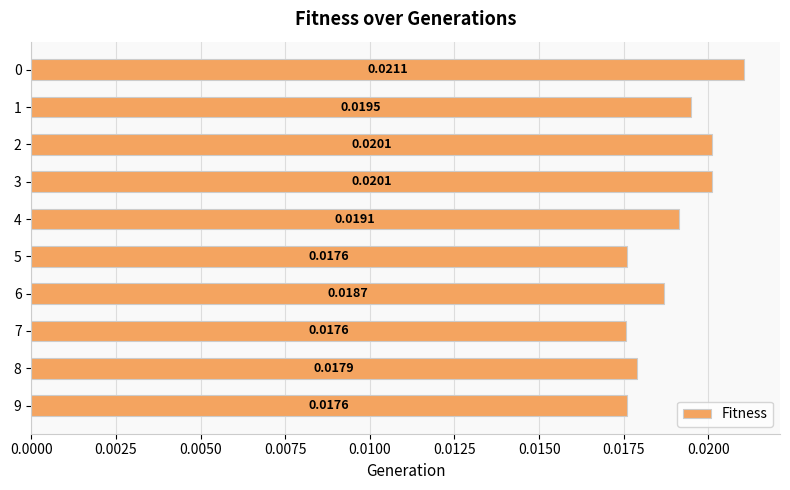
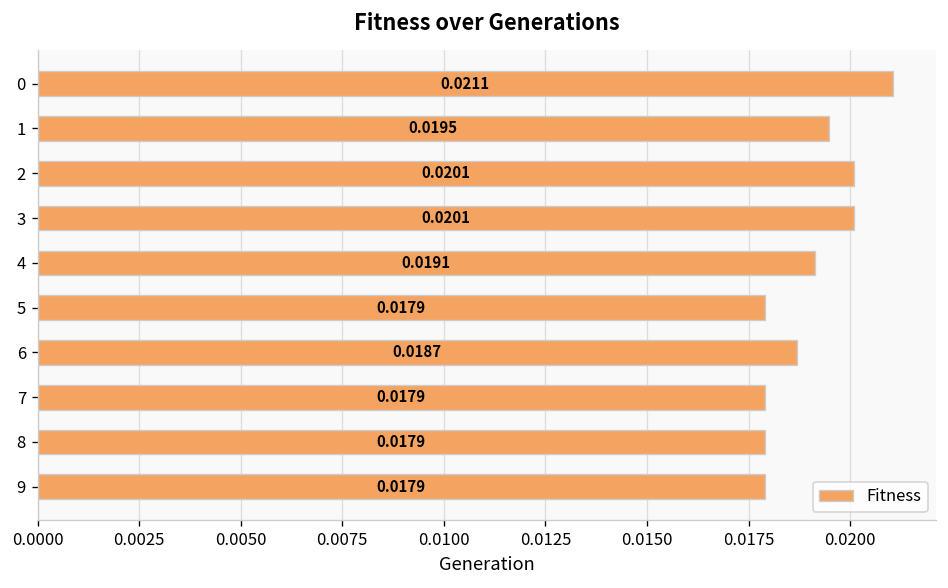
5: 0.0176 -> 0.0179
7: 0.0176 -> 0.0179
9: 0.0176 -> 0.0179
